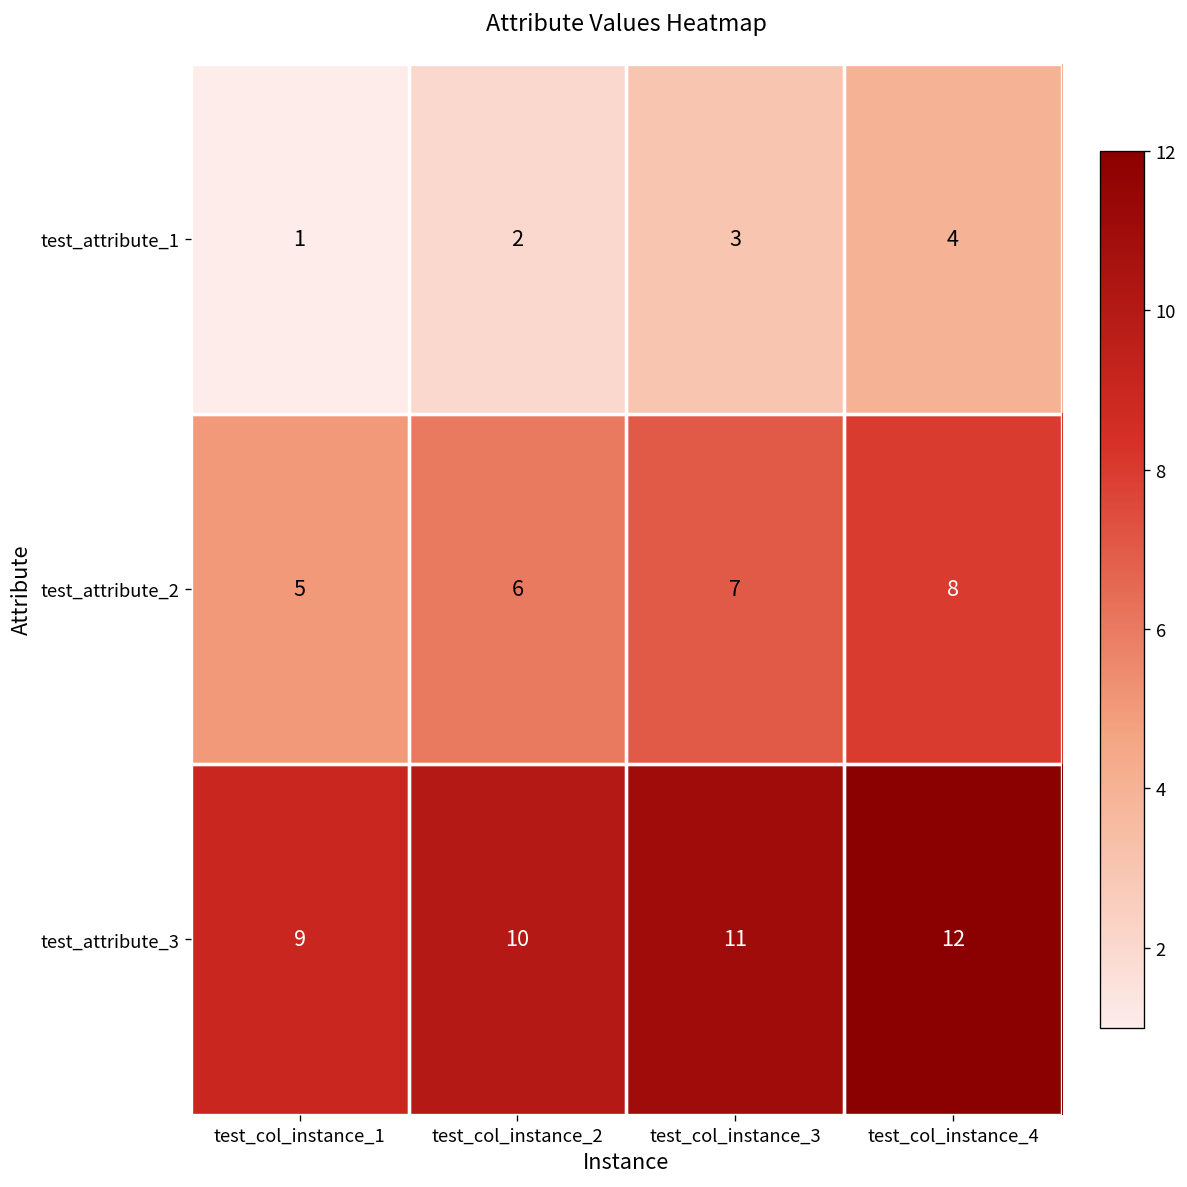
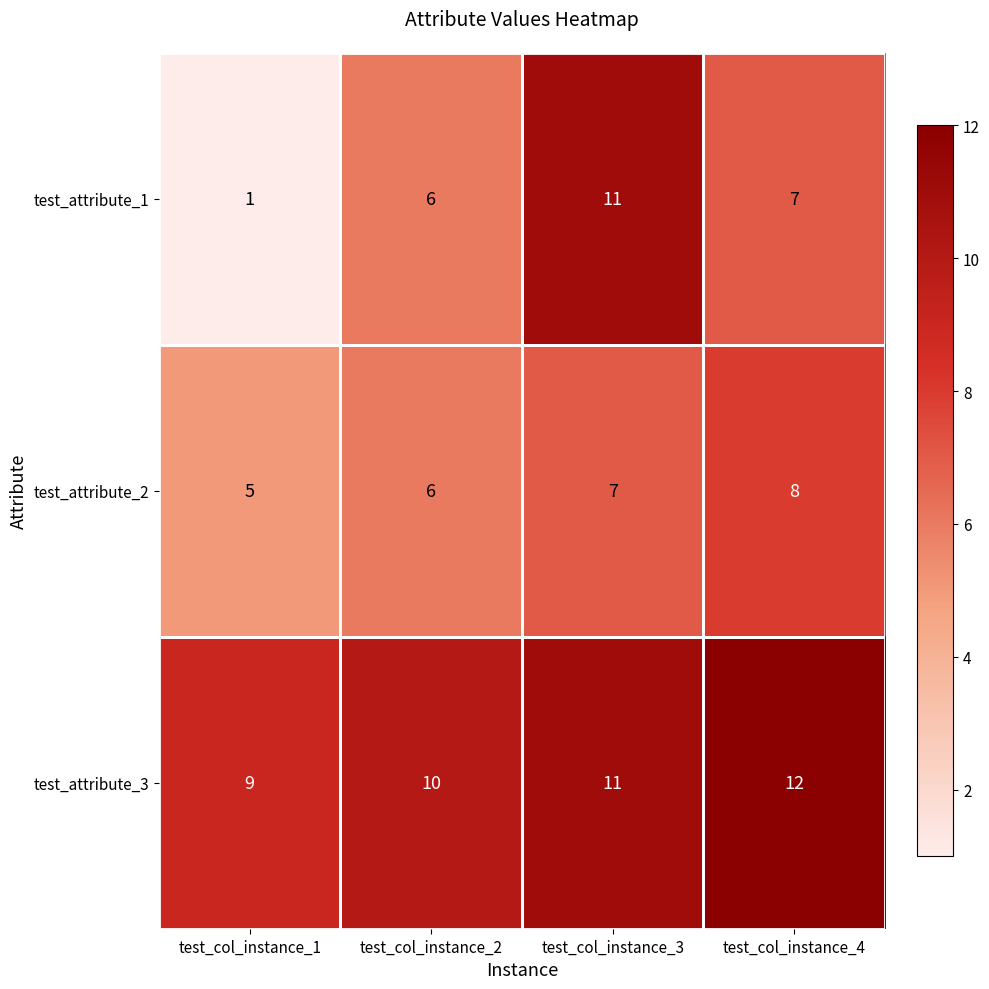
test_attribute_1, test_col_instance_2: 2 -> 6
test_attribute_1, test_col_instance_3: 3 -> 11
test_attribute_1, test_col_instance_4: 4 -> 7
